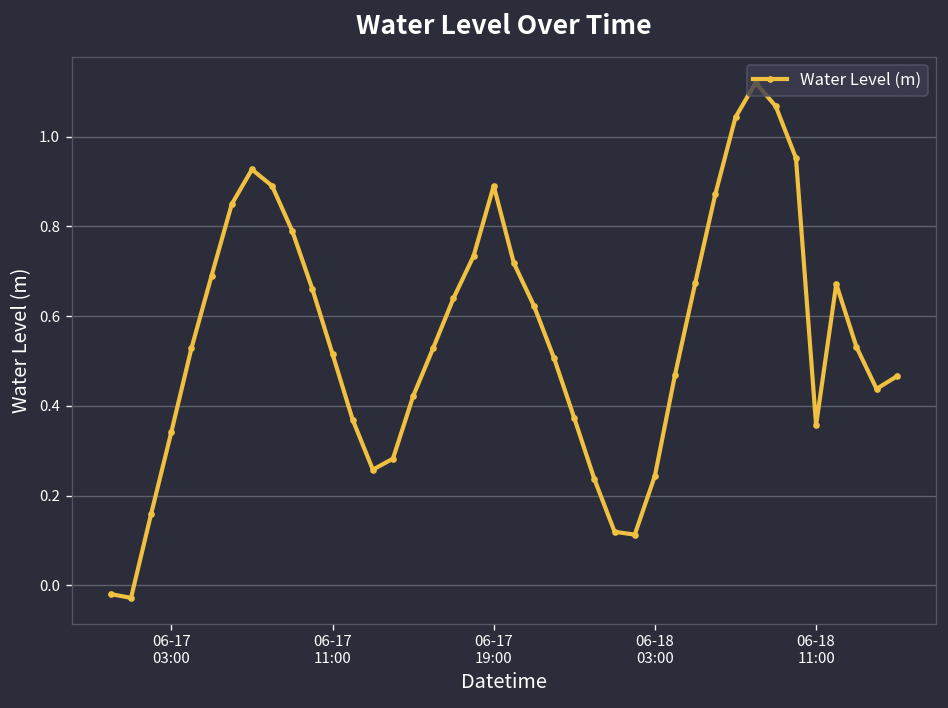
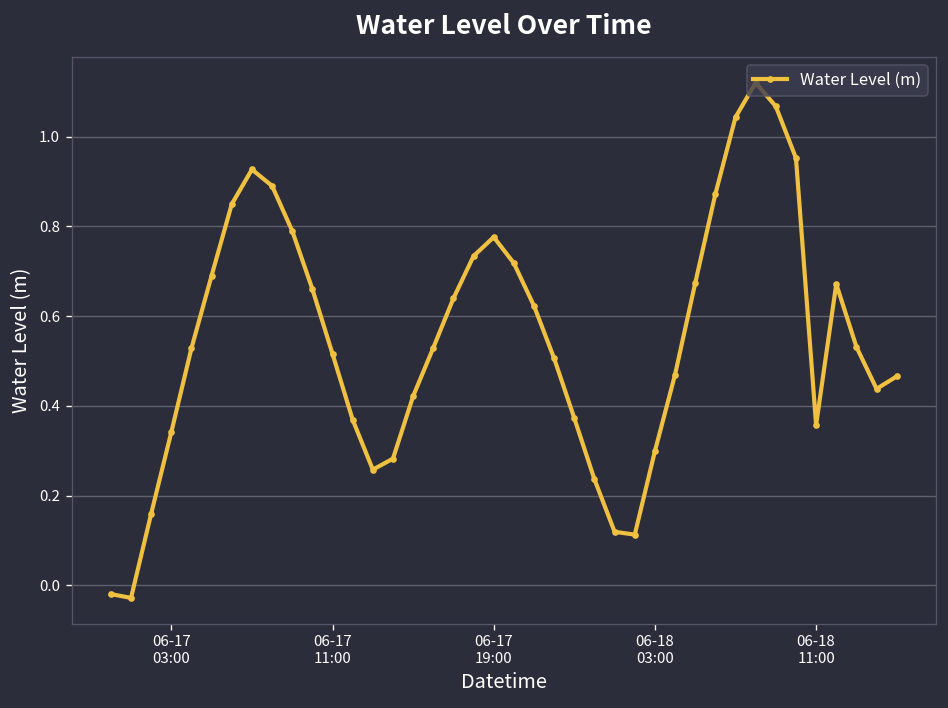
06-17 19:00: 0.89 -> 0.78
06-18 03:00: 0.24 -> 0.30
